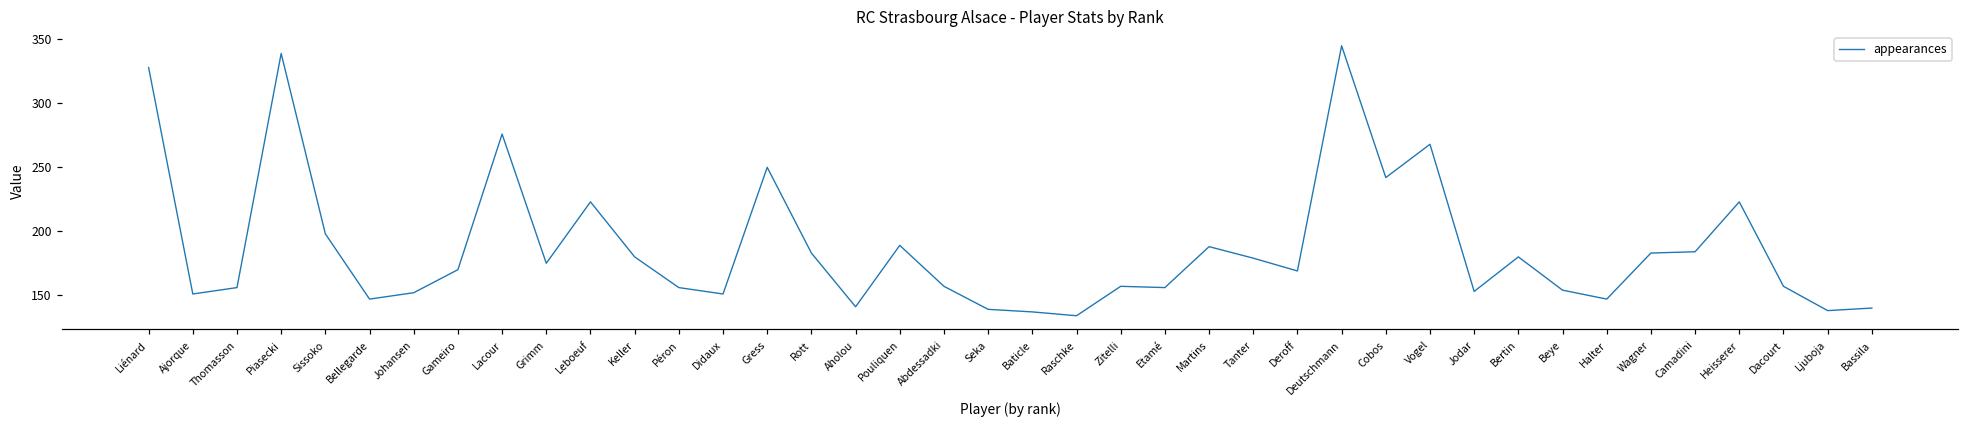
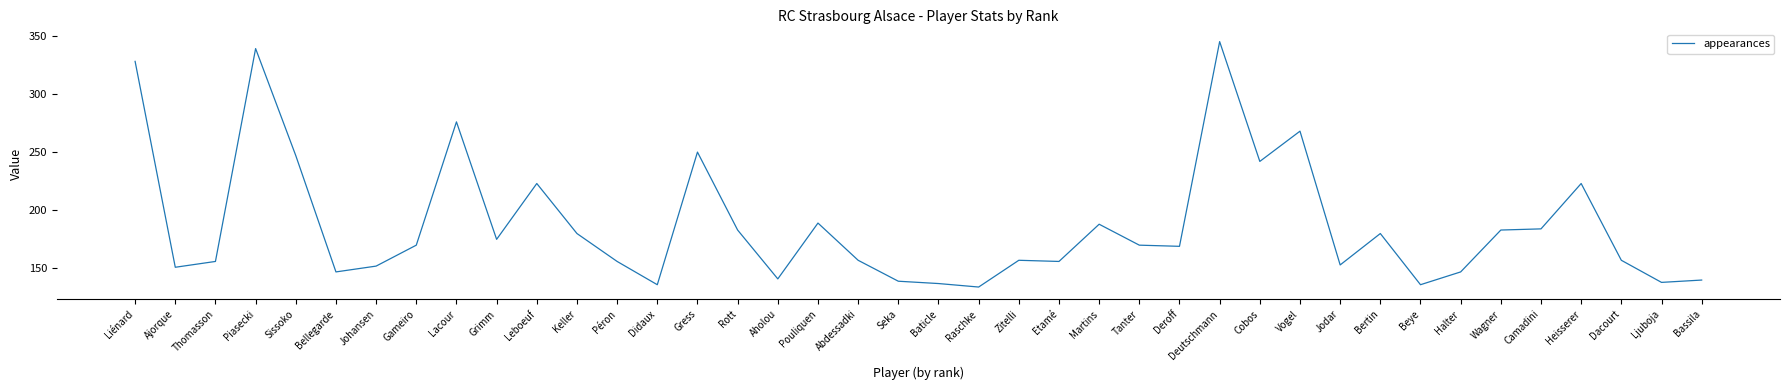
Sissoko: 198 -> 247
Didaux: 151 -> 136
Tanter: 179 -> 170
Beye: 154 -> 136
